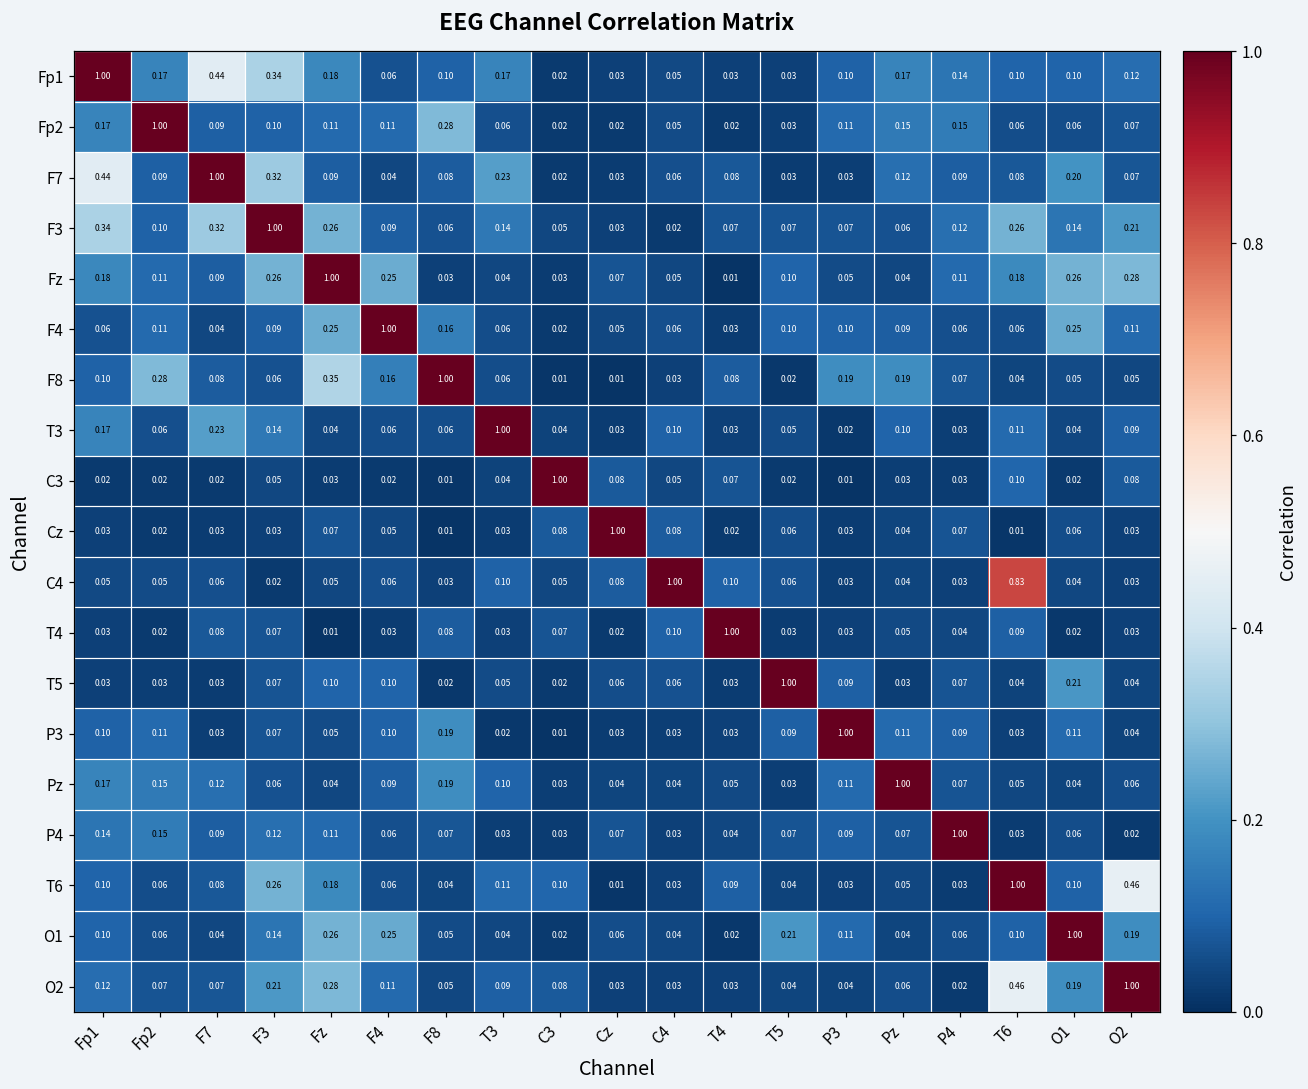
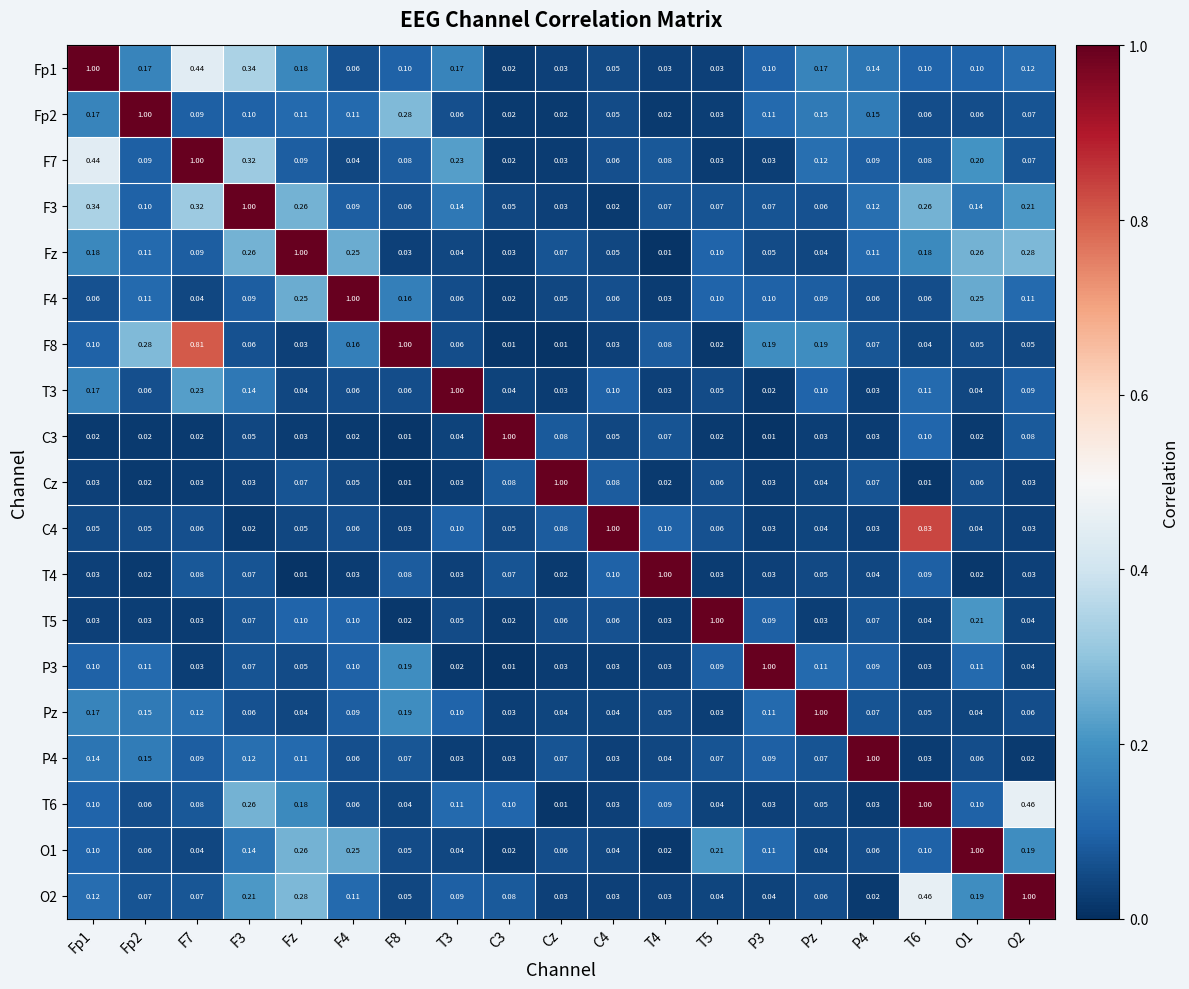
F8, F7: 0.08 -> 0.81
F8, Fz: 0.35 -> 0.03
